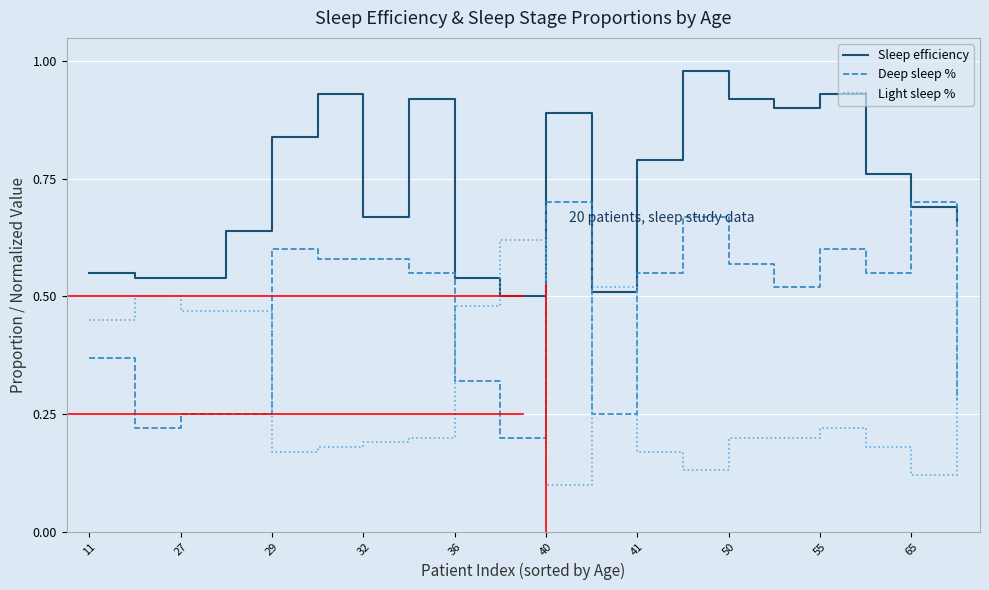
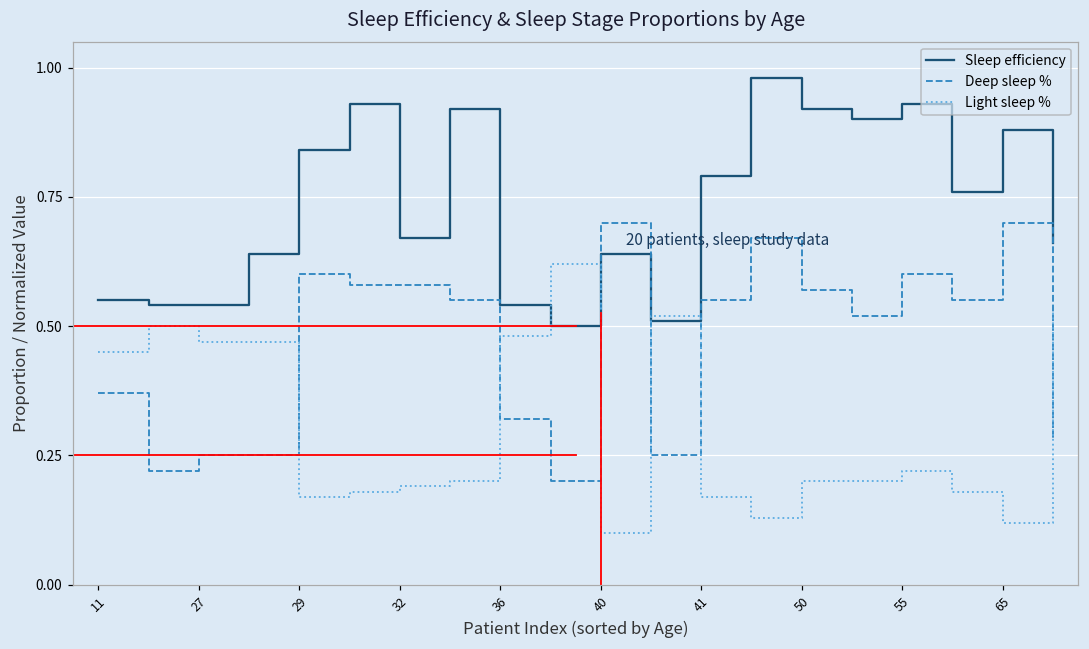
Sleep efficiency, 40: 0.89 -> 0.64
Sleep efficiency, 65: 0.69 -> 0.88
